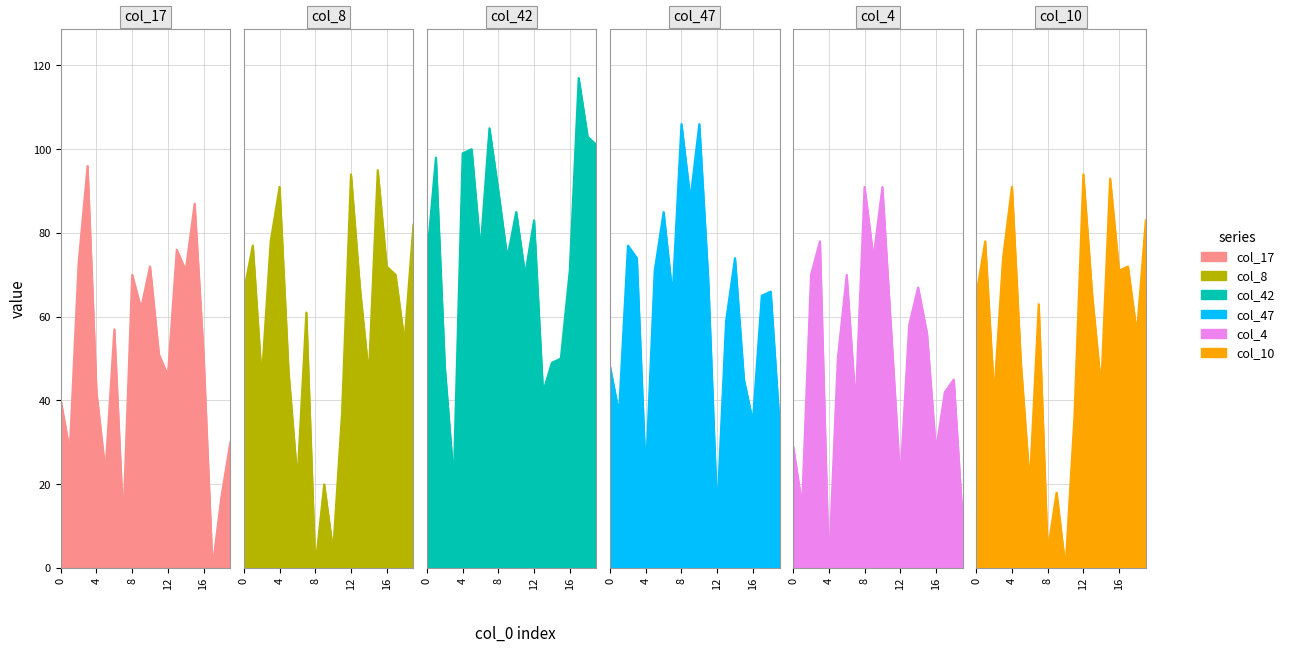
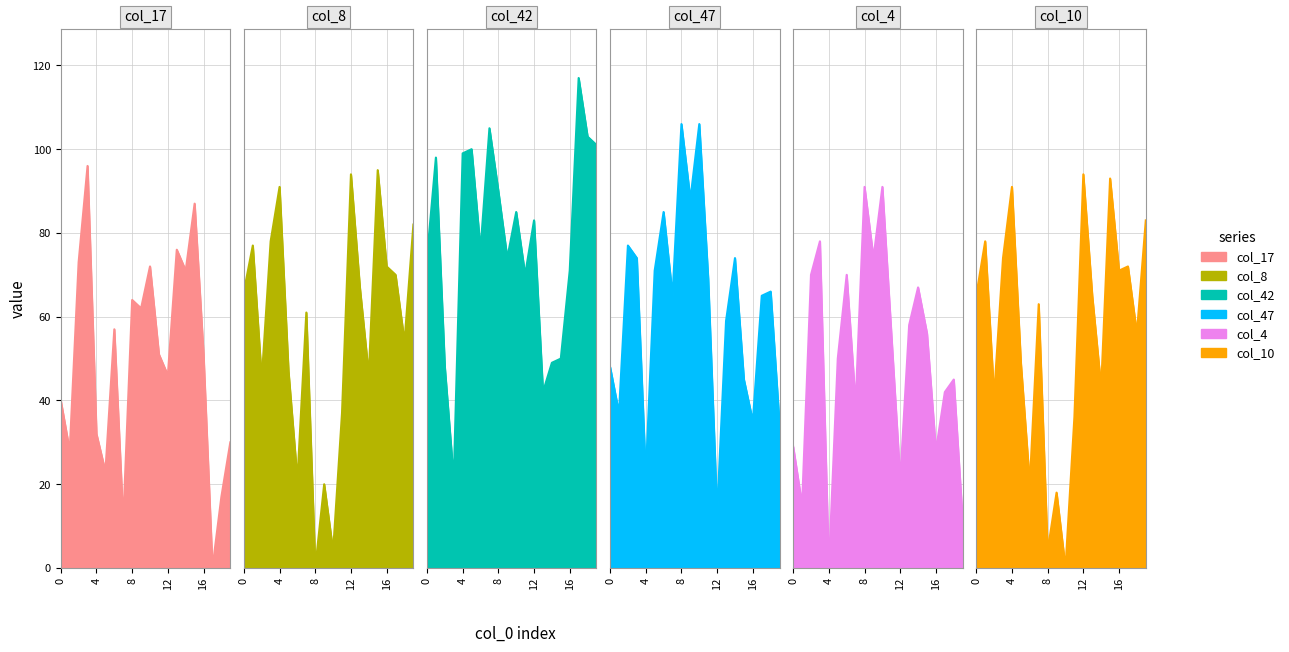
col_17, 4: 42 -> 32
col_17, 8: 70 -> 64
